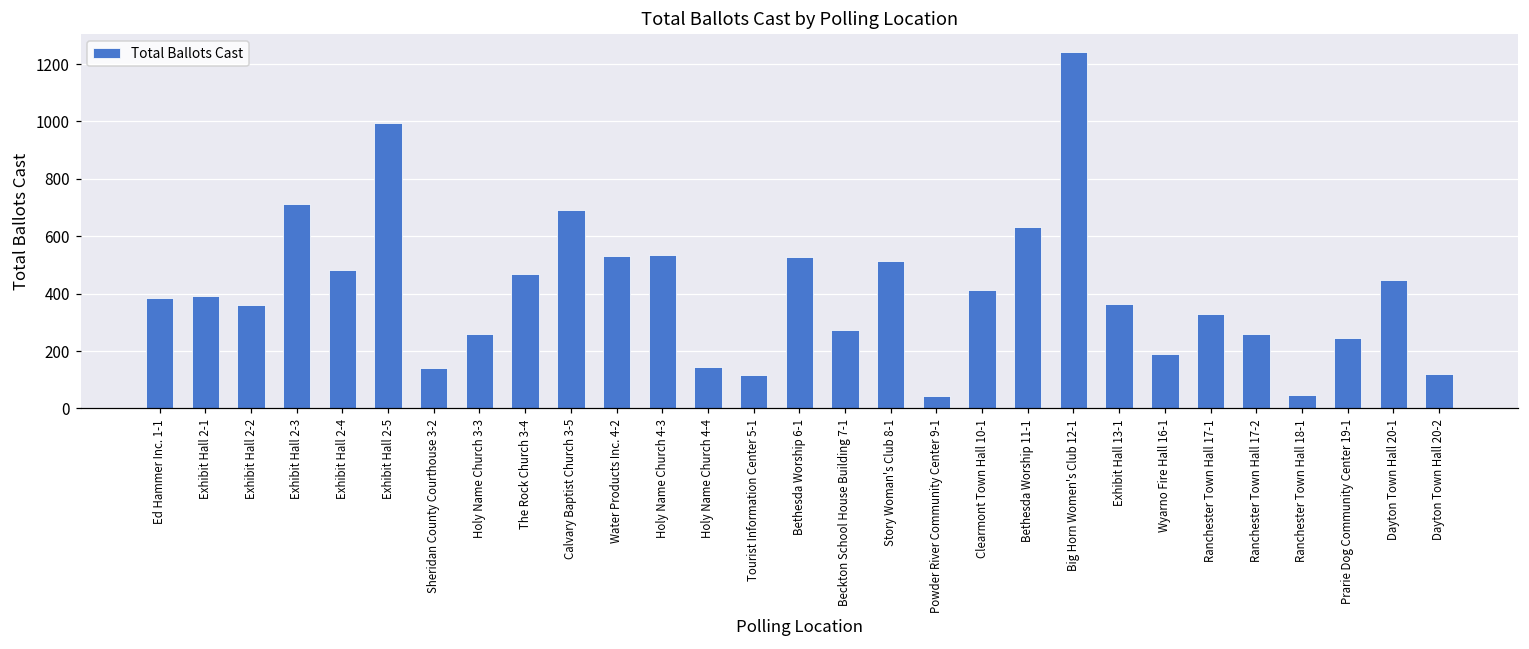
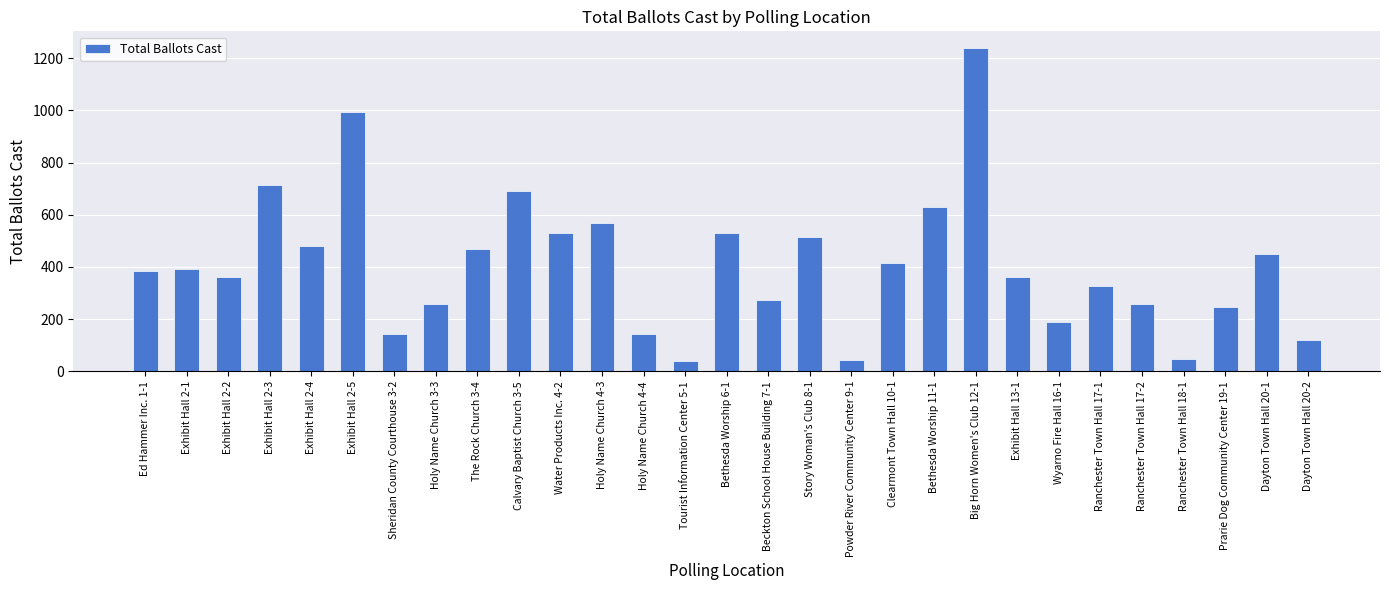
Holy Name Church 4-3: 530 -> 570
Tourist Information Center 5-1: 120 -> 40
